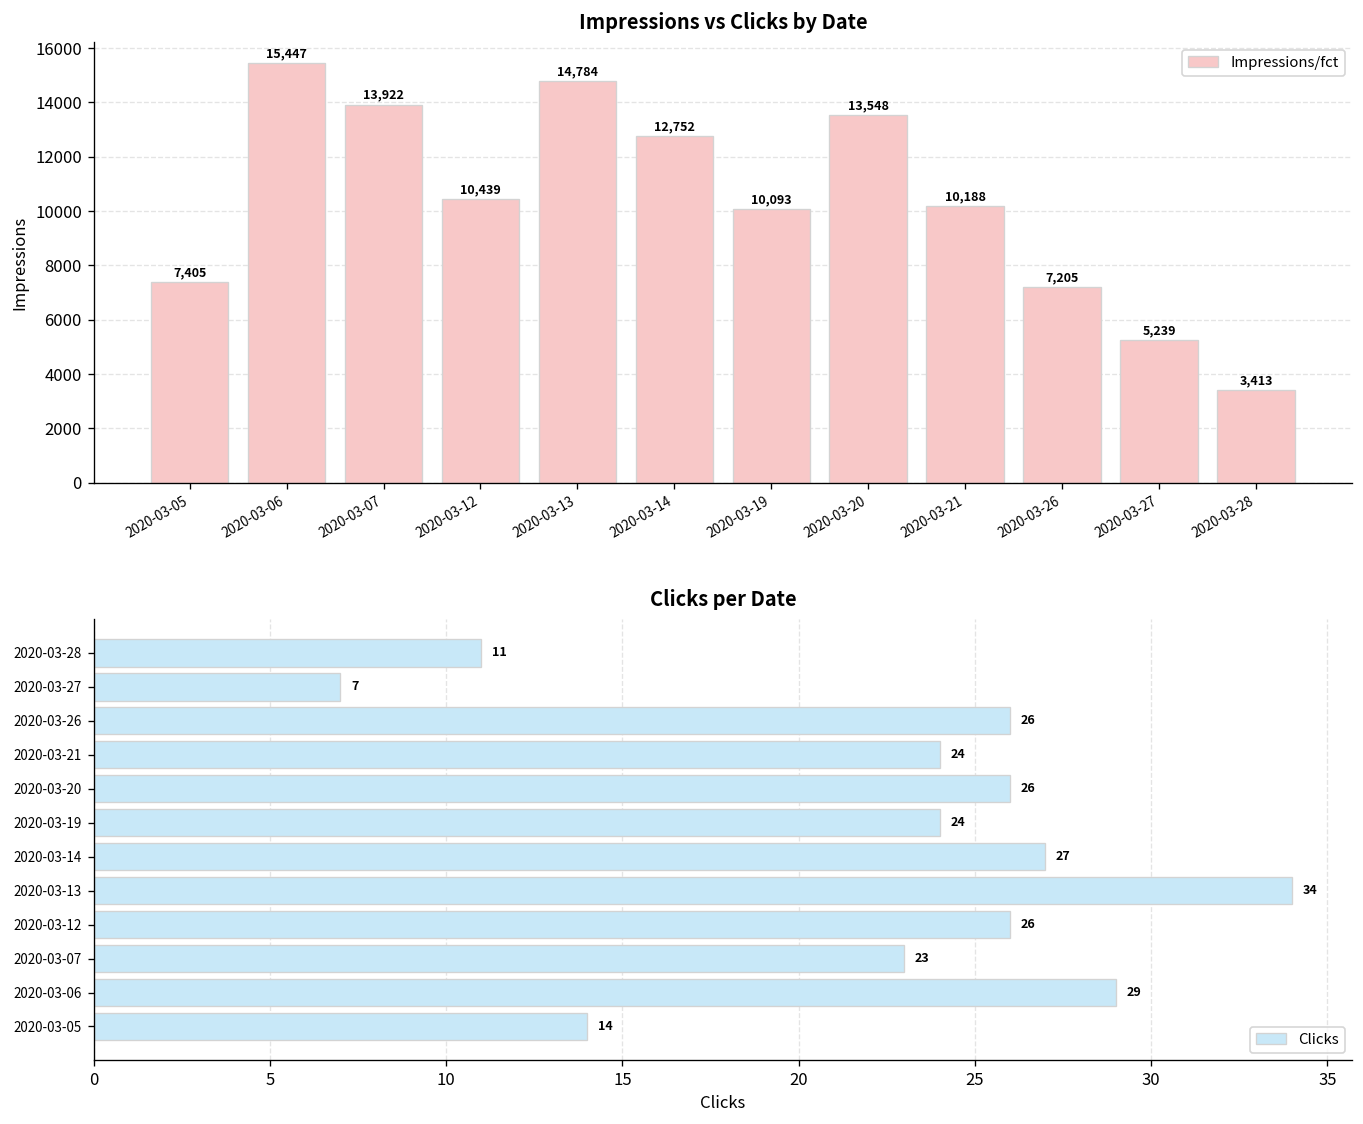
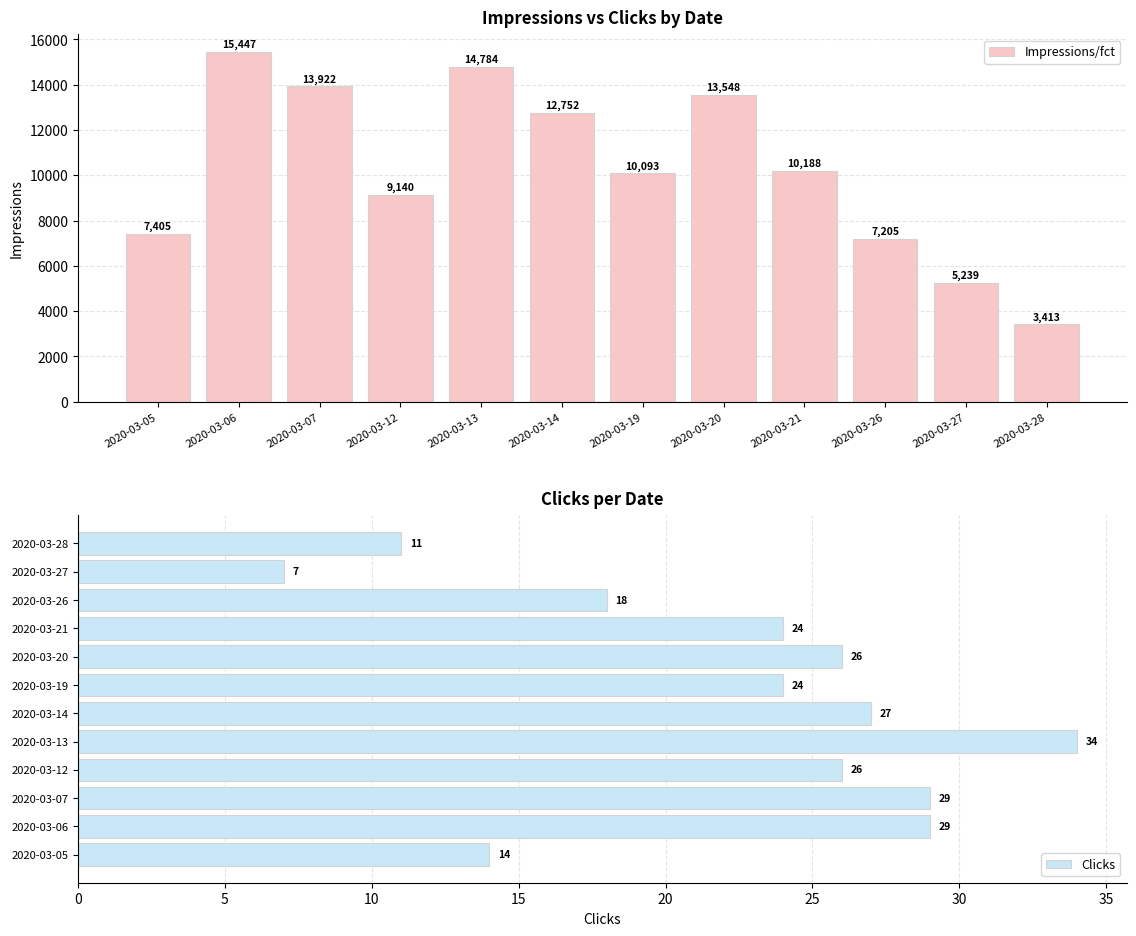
Impressions vs Clicks by Date, 2020-03-12: 10,439 -> 9,140
Clicks per Date, 2020-03-26: 26 -> 18
Clicks per Date, 2020-03-07: 23 -> 29
